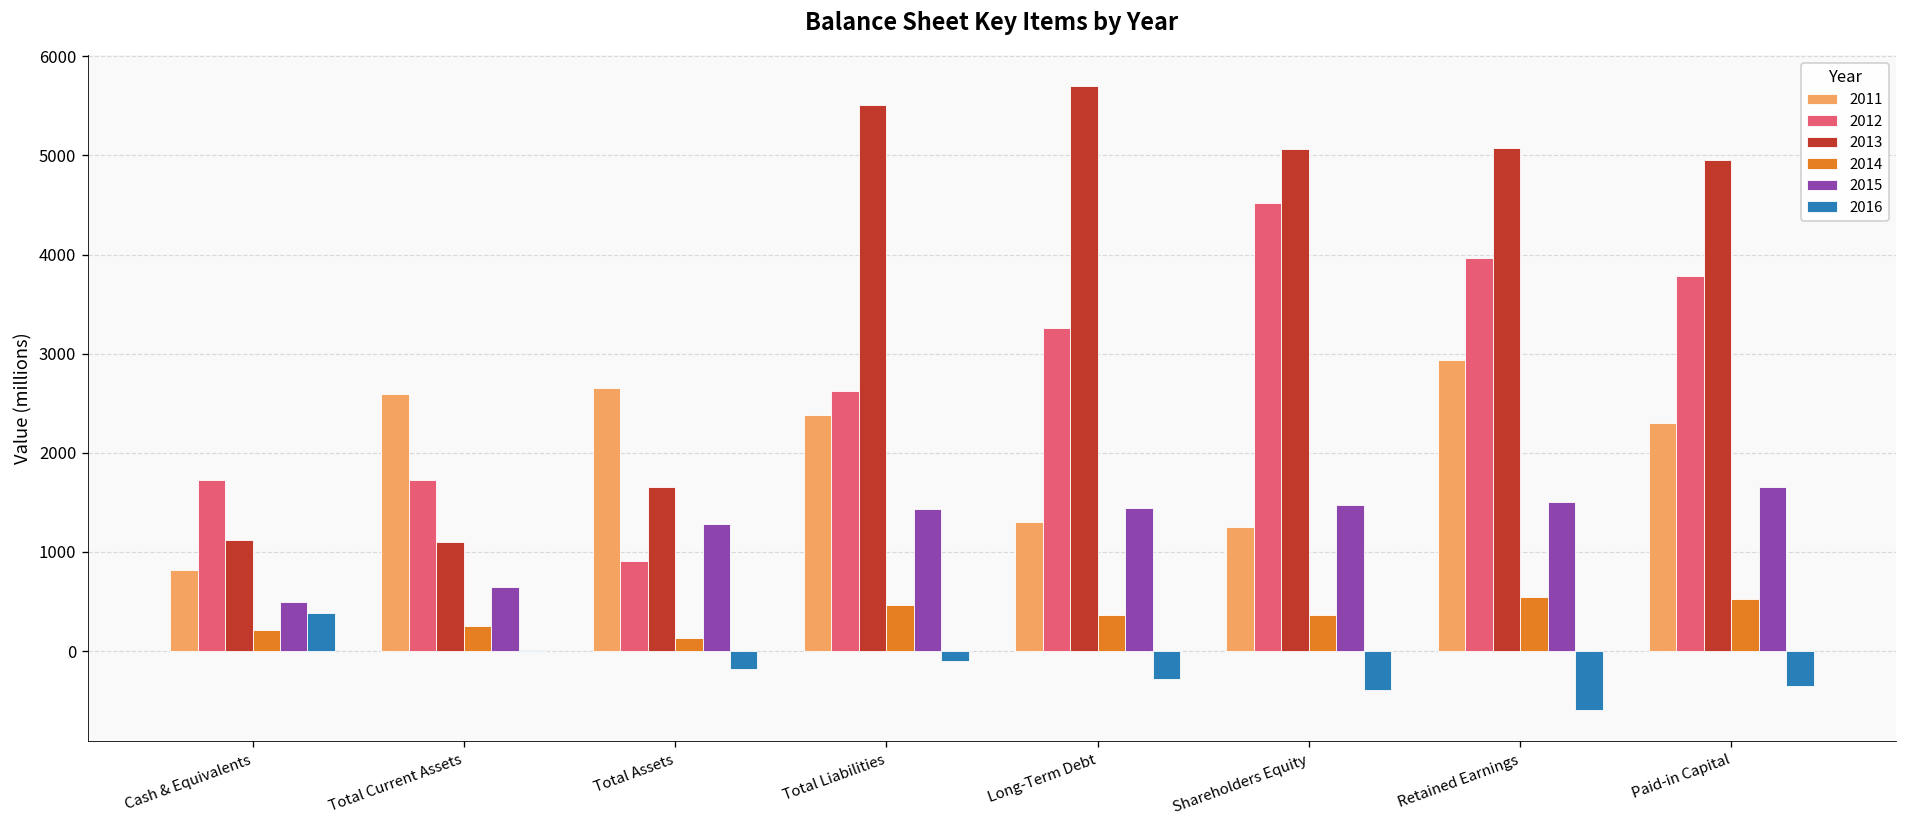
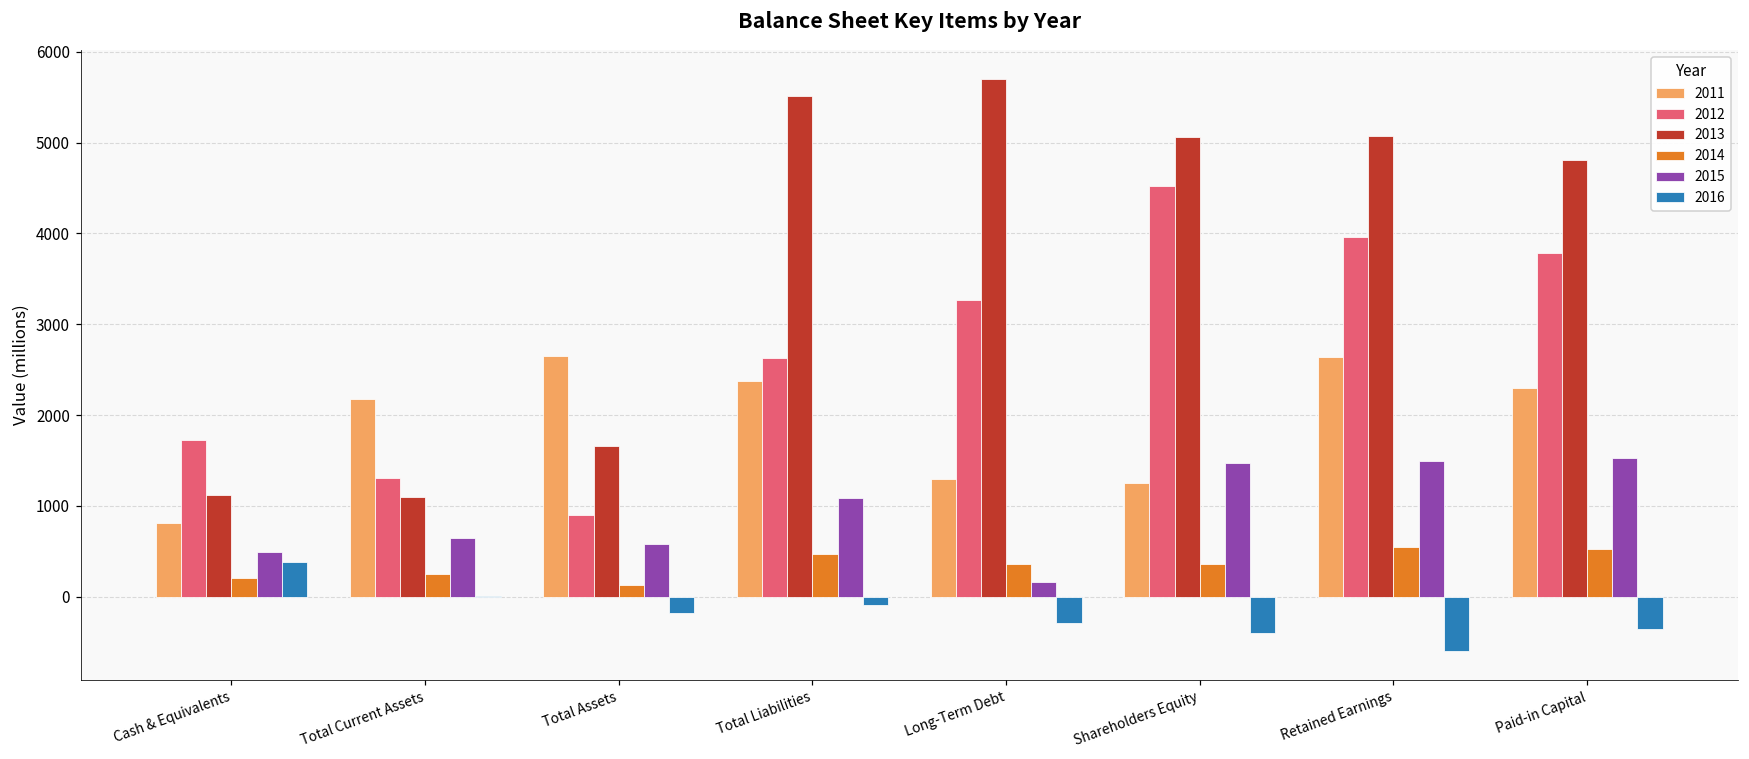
2011, Total Current Assets: 2600 -> 2200
2012, Total Current Assets: 1700 -> 1300
2015, Total Assets: 1300 -> 600
2015, Total Liabilities: 1400 -> 1100
2015, Long-Term Debt: 1400 -> 200
2011, Retained Earnings: 2900 -> 2600
2013, Paid-in Capital: 5000 -> 4800
2015, Paid-in Capital: 1700 -> 1500
